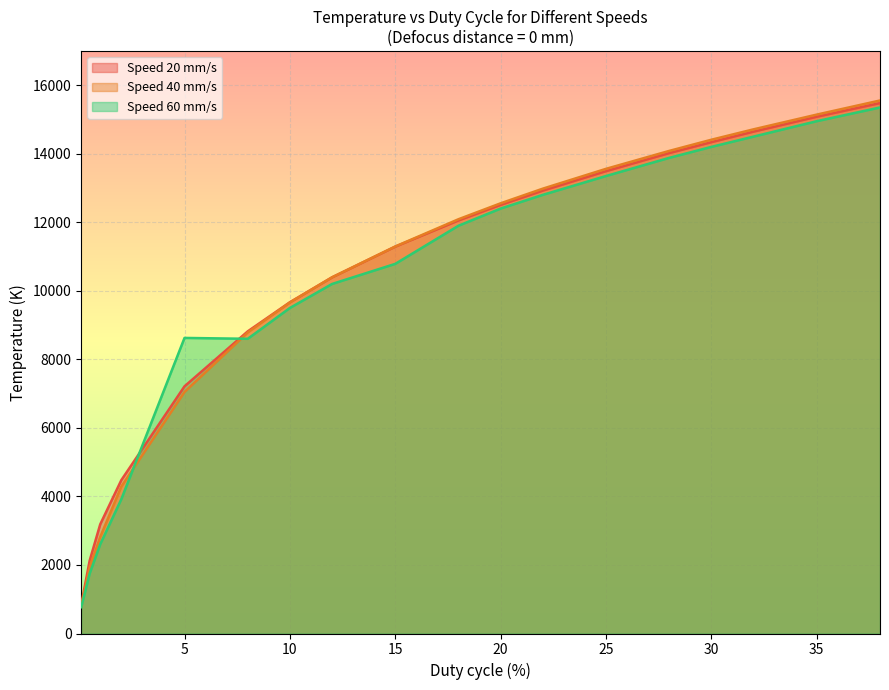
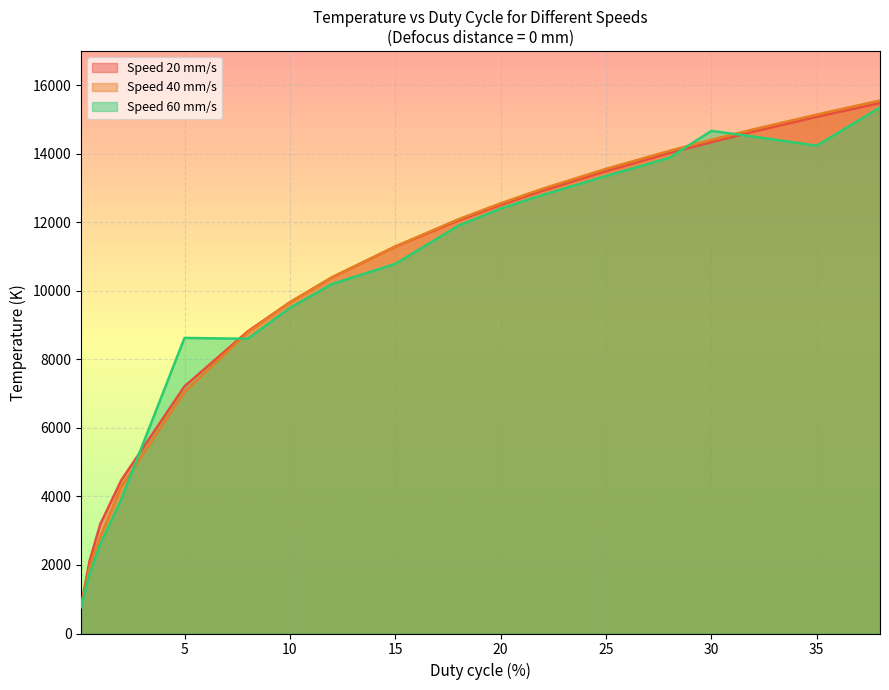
Speed 60 mm/s, 30: 14200 -> 14700
Speed 60 mm/s, 35: 15000 -> 14200
